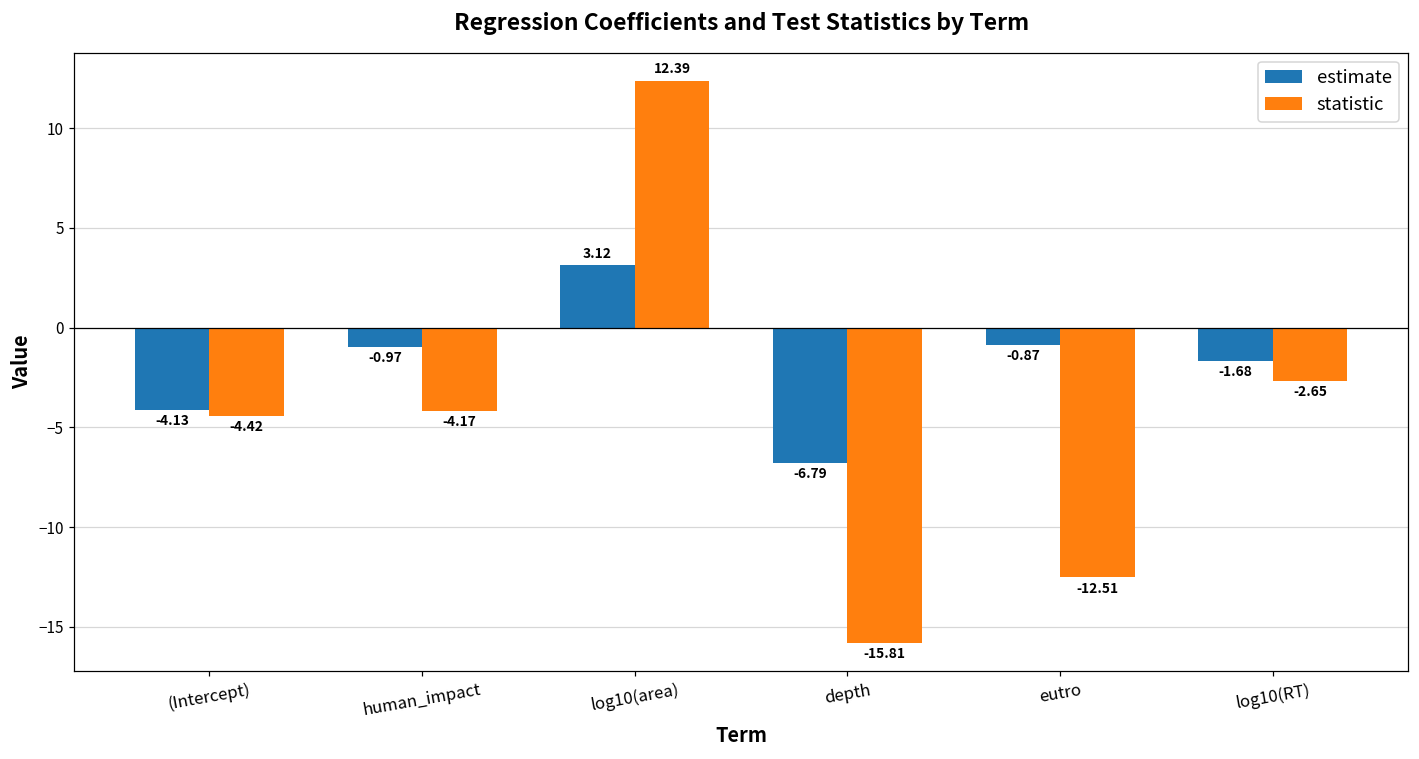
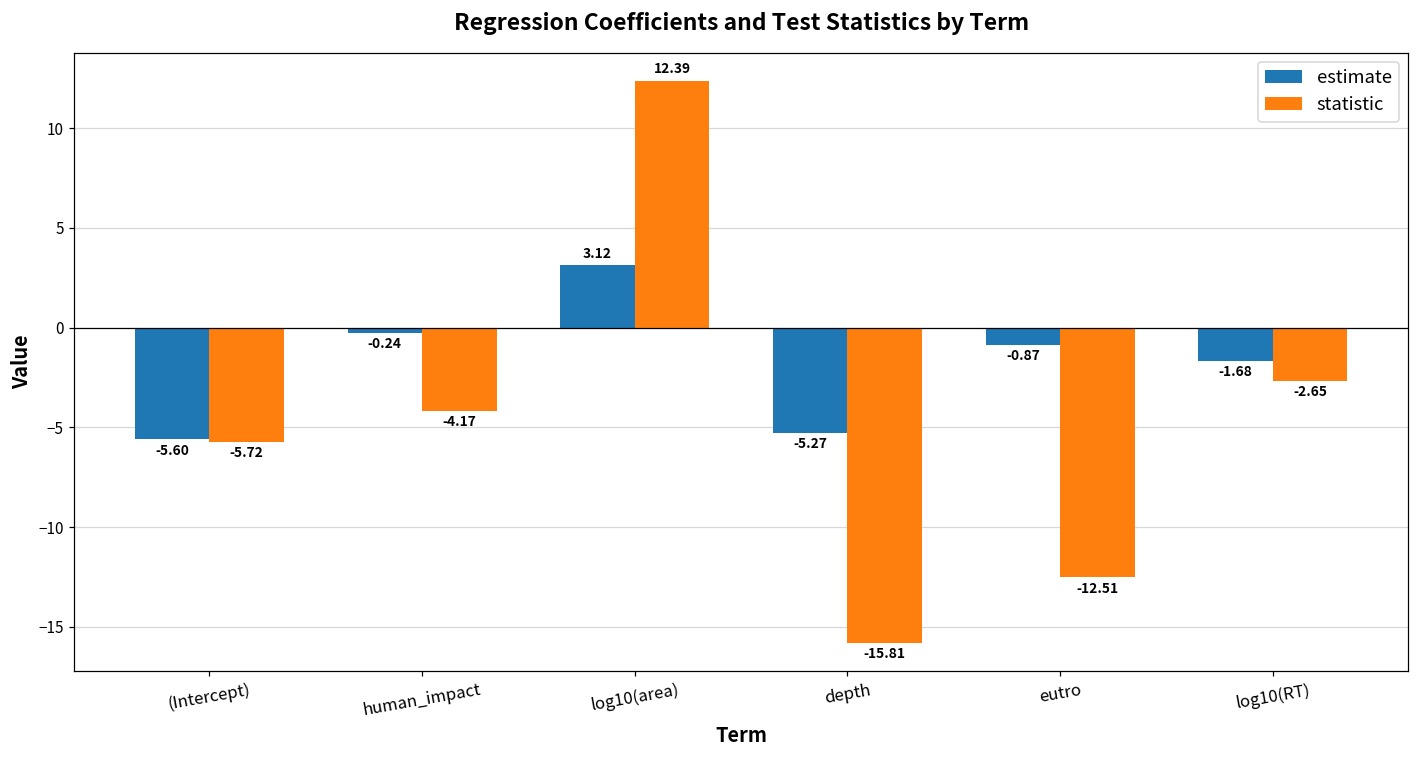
estimate, (Intercept): -4.13 -> -5.60
statistic, (Intercept): -4.42 -> -5.72
estimate, human_impact: -0.97 -> -0.24
estimate, depth: -6.79 -> -5.27
